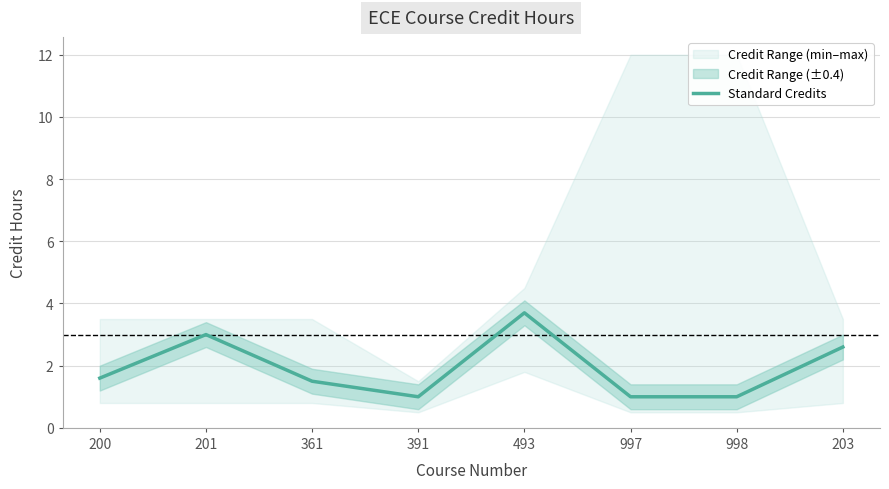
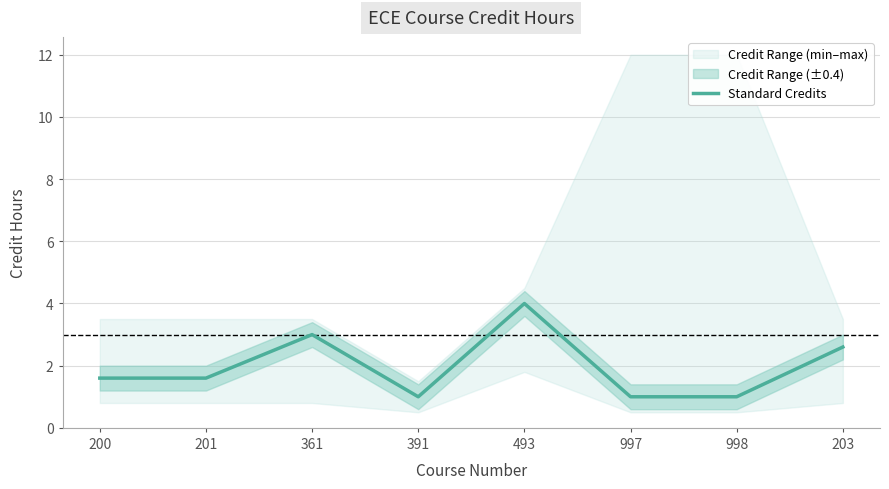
Standard Credits, 201: 3.0 -> 1.6
Standard Credits, 361: 1.5 -> 3.0
Standard Credits, 493: 3.7 -> 4.0
